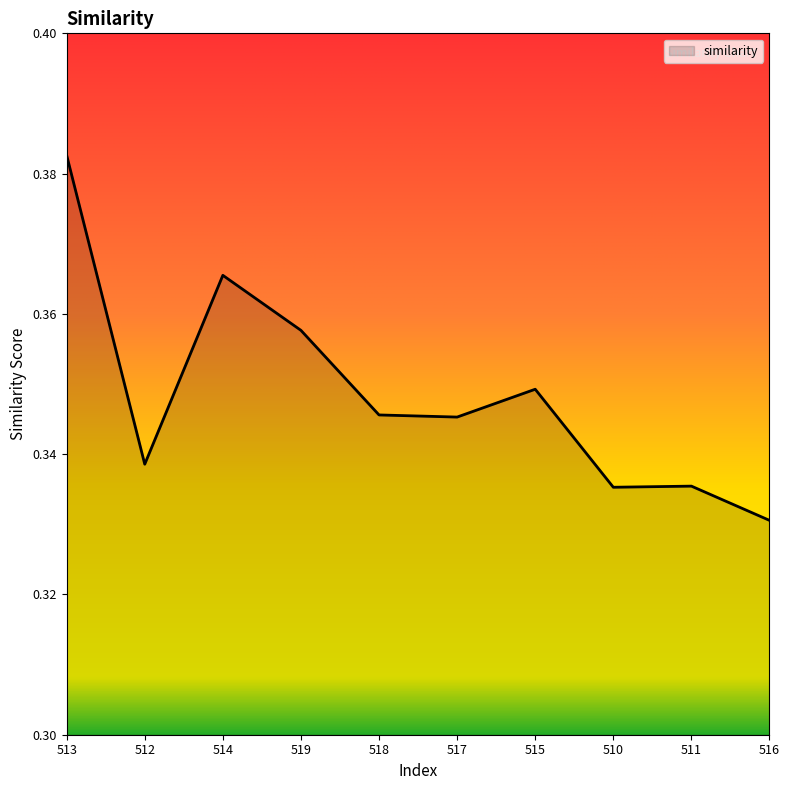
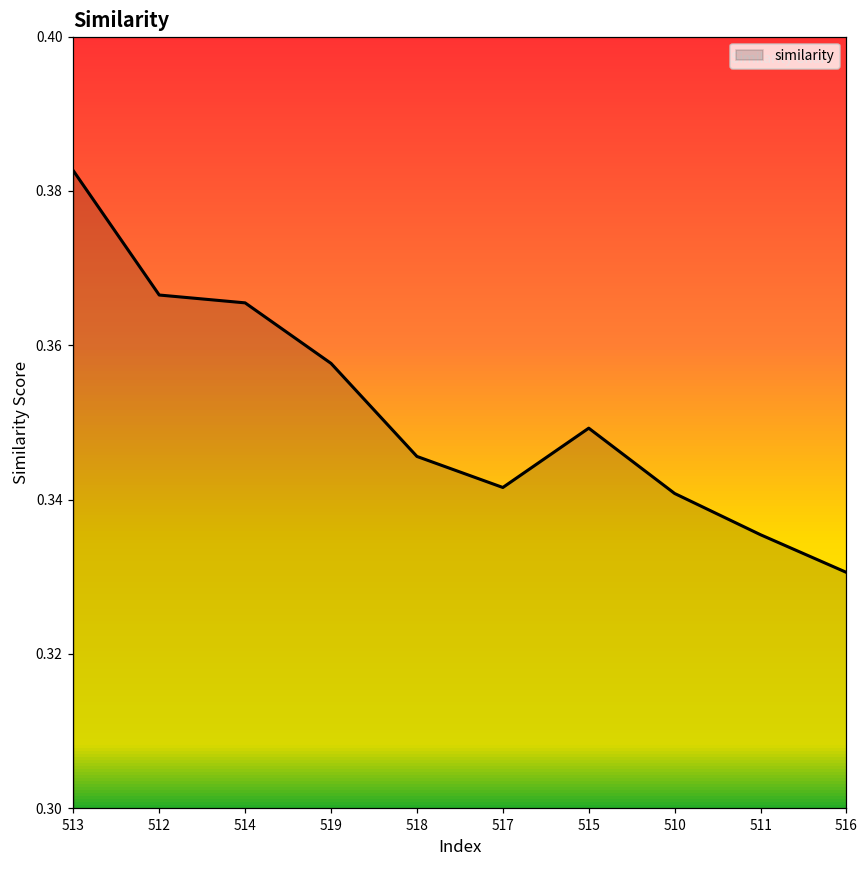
512: 0.339 -> 0.367
517: 0.345 -> 0.342
510: 0.335 -> 0.341
